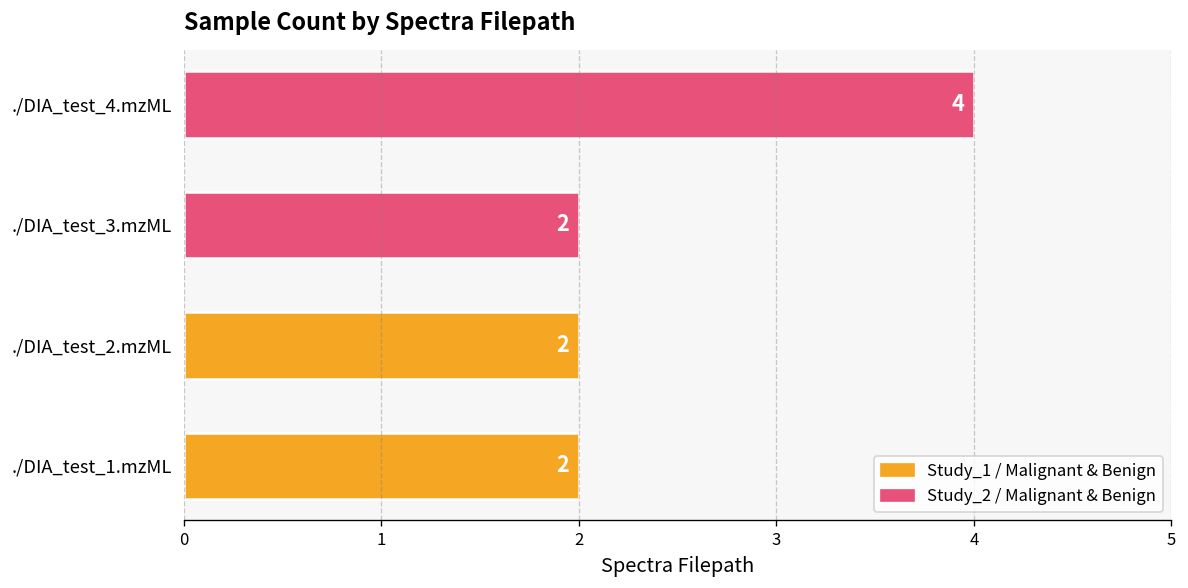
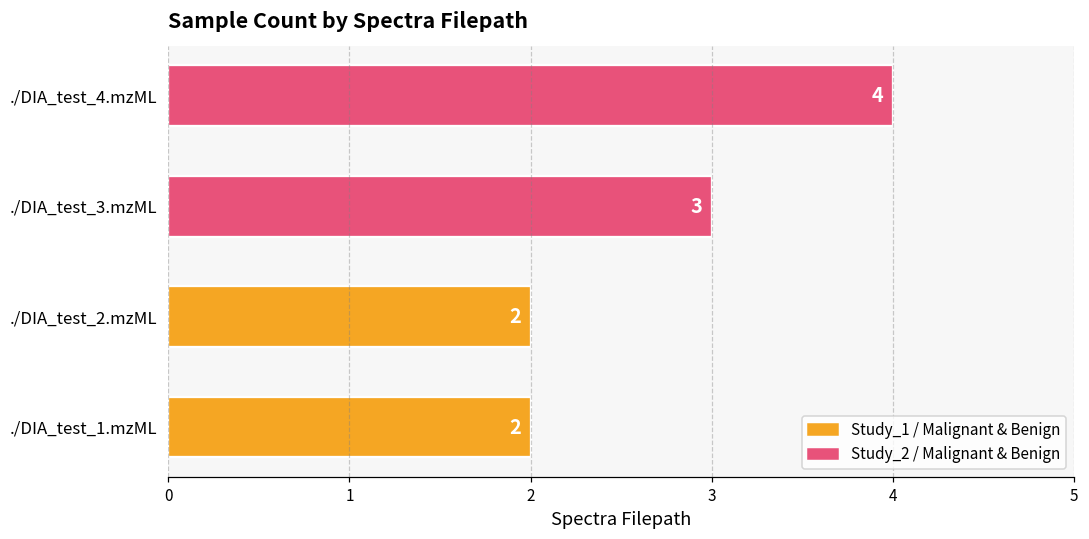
./DIA_test_3.mzML: 2 -> 3
